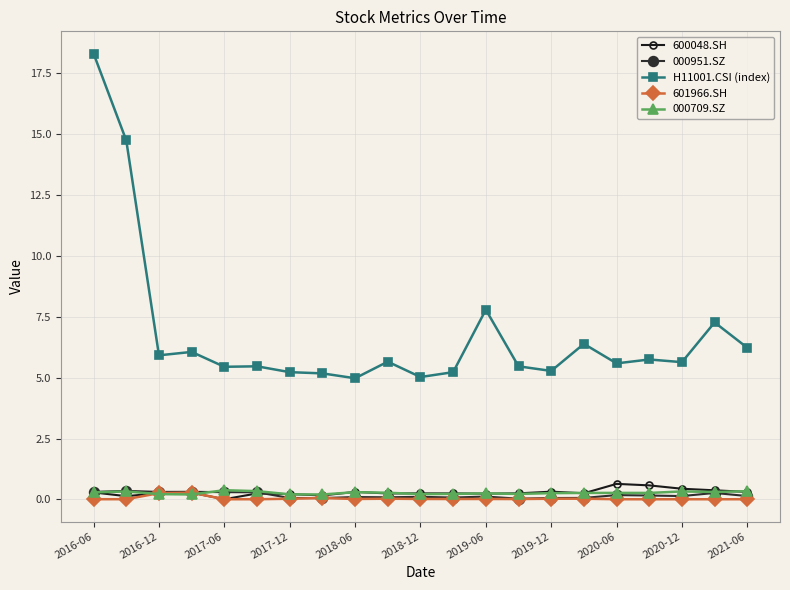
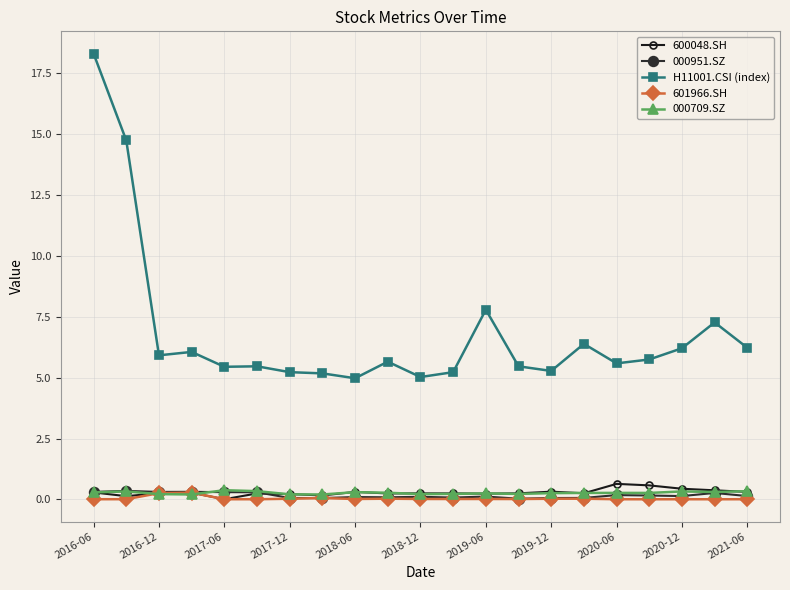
H11001.CSI (index), 2020-12: 5.6 -> 6.2
